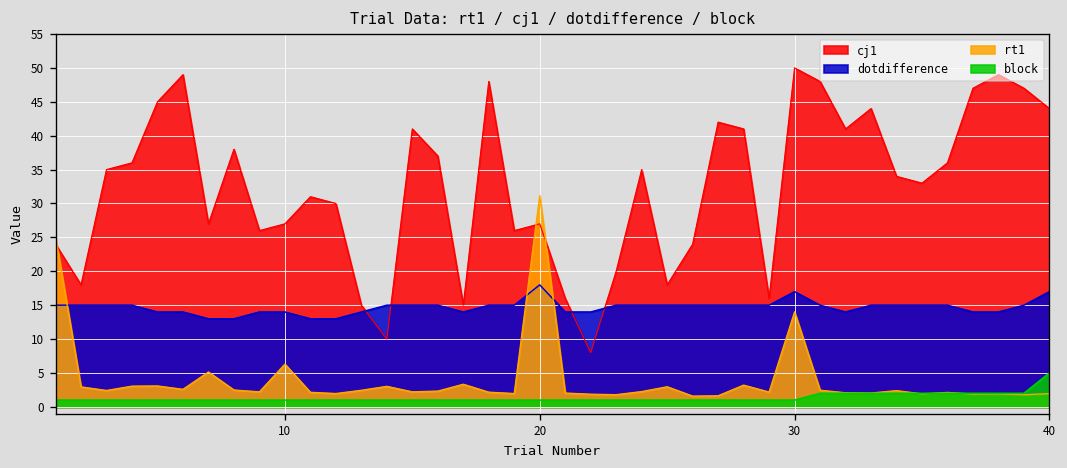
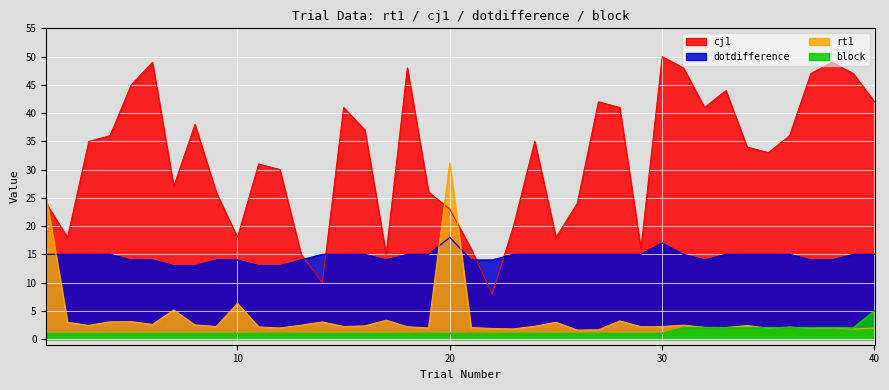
cj1, 10: 27 -> 18
cj1, 20: 27 -> 23
rt1, 30: 14 -> 2
cj1, 40: 44 -> 42
dotdifference, 40: 17 -> 15
